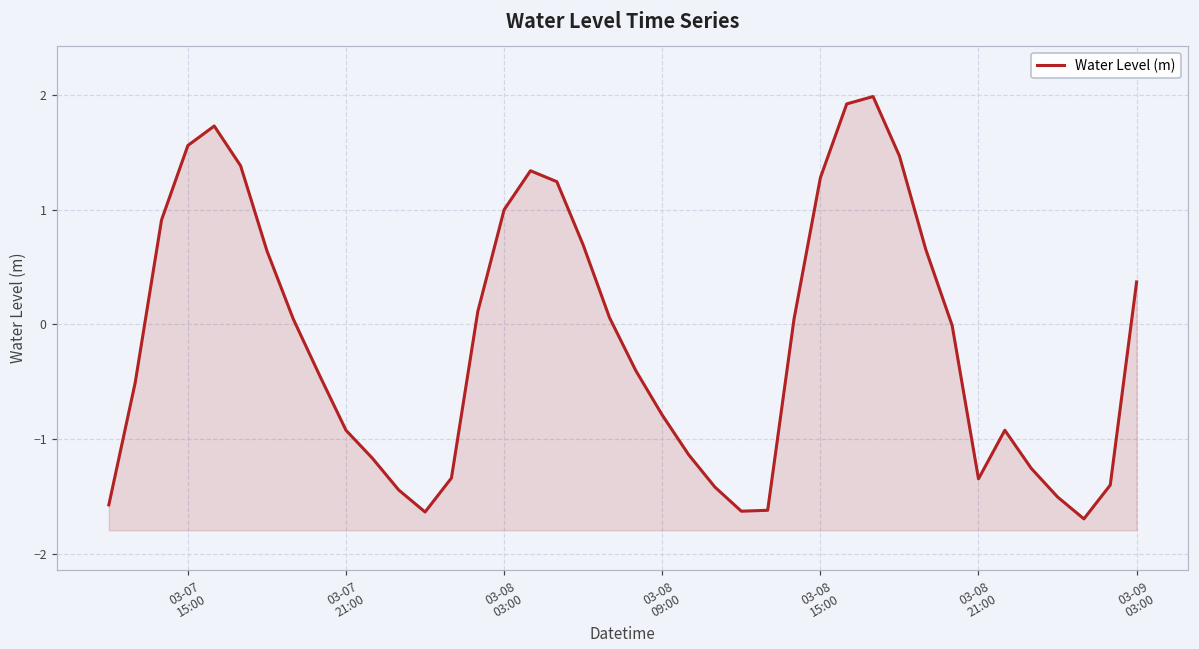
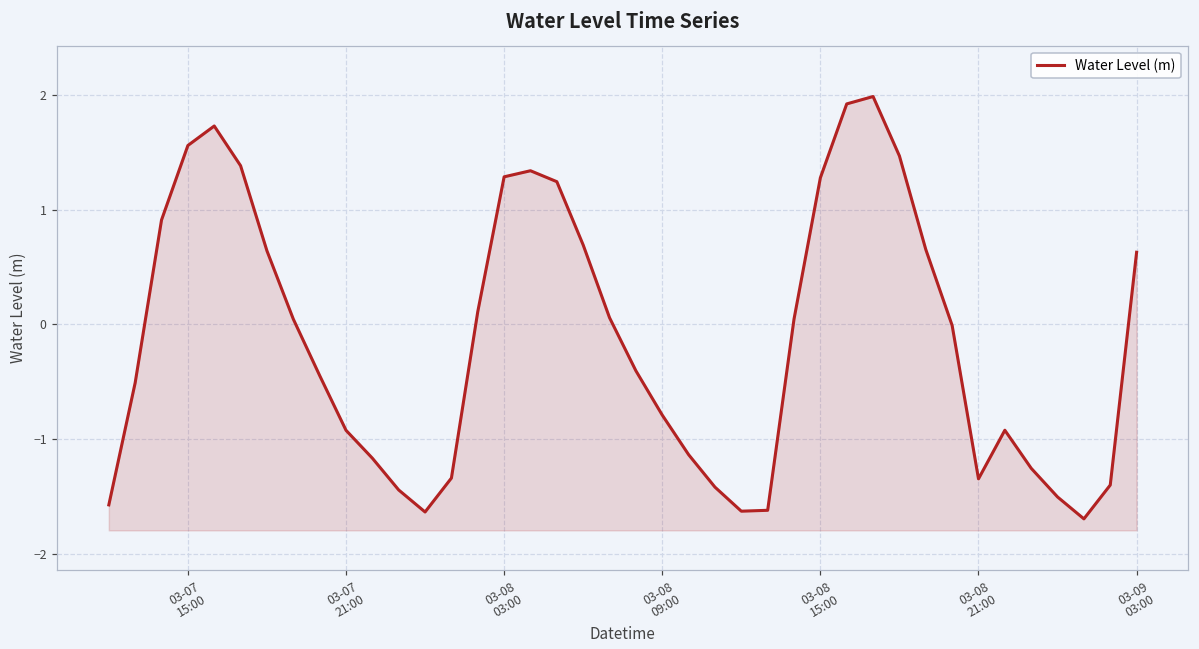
03-08 03:00: 1.00 -> 1.29
03-09 03:00: 0.37 -> 0.63
